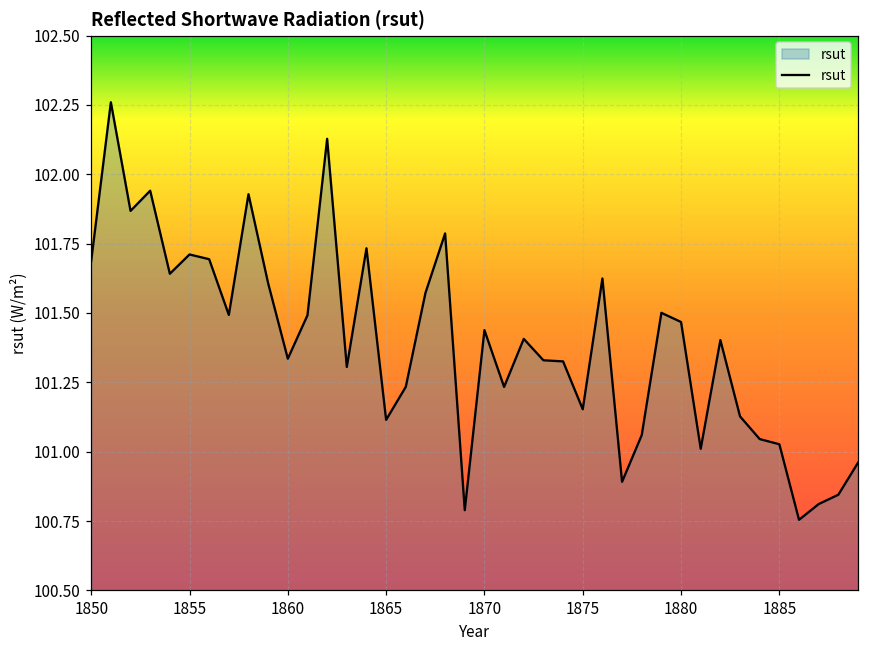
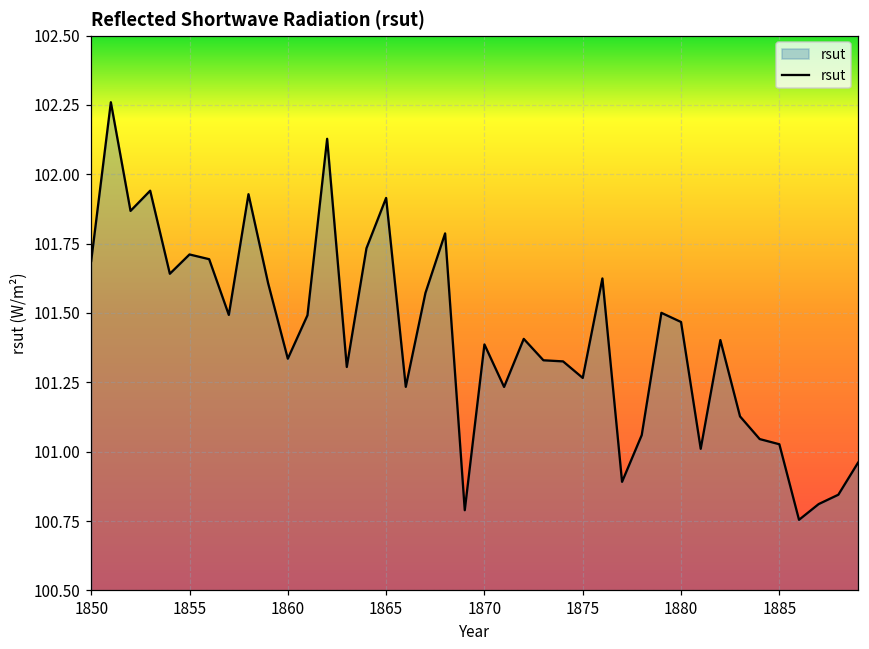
1865: 101.11 -> 101.91
1870: 101.44 -> 101.39
1875: 101.15 -> 101.27
